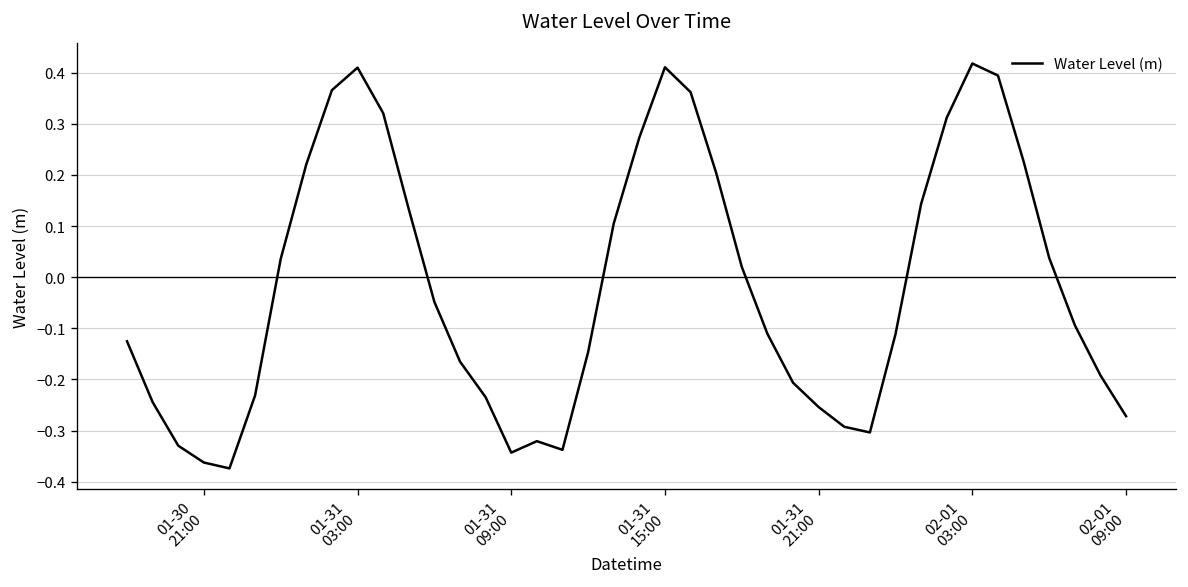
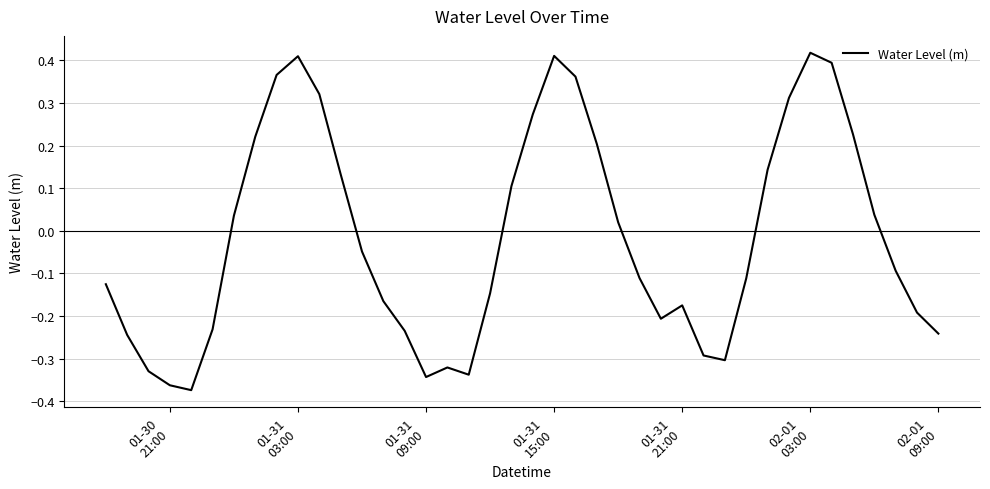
01-31 21:00: -0.25 -> -0.18
02-01 09:00: -0.27 -> -0.24
